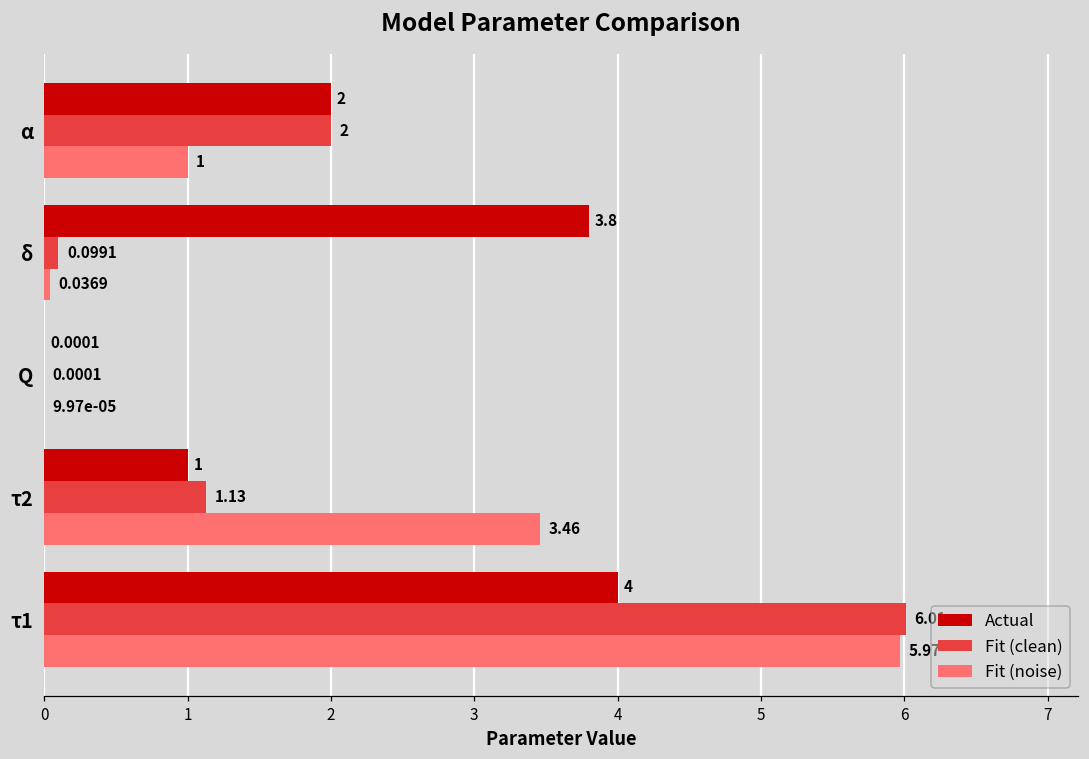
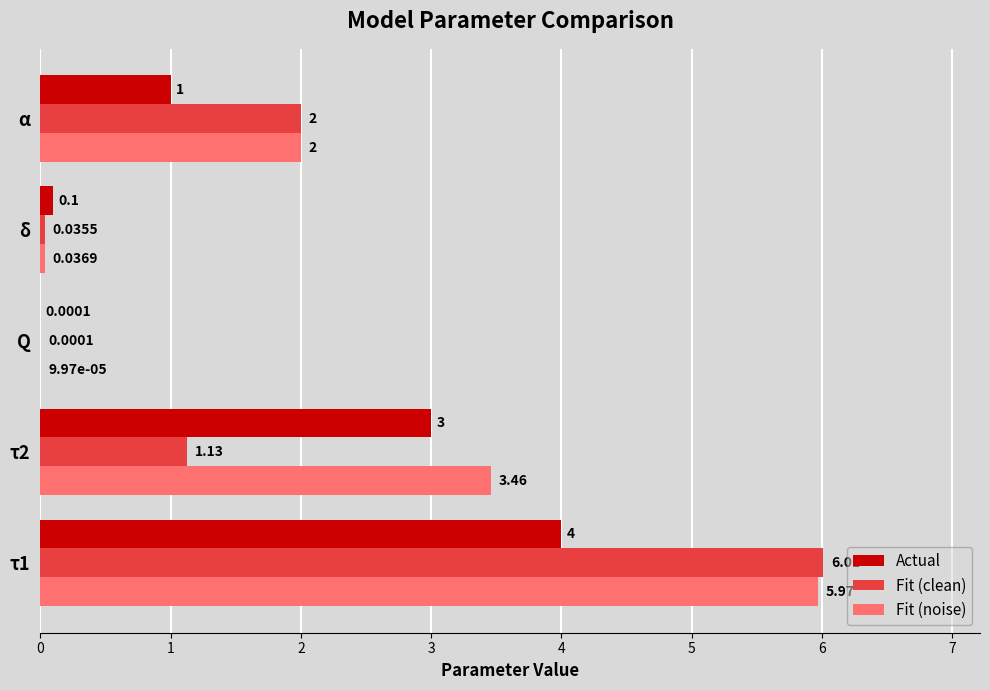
Actual, α: 2 -> 1
Fit (noise), α: 1 -> 2
Actual, δ: 3.8 -> 0.1
Fit (clean), δ: 0.0991 -> 0.0355
Actual, τ2: 1 -> 3
